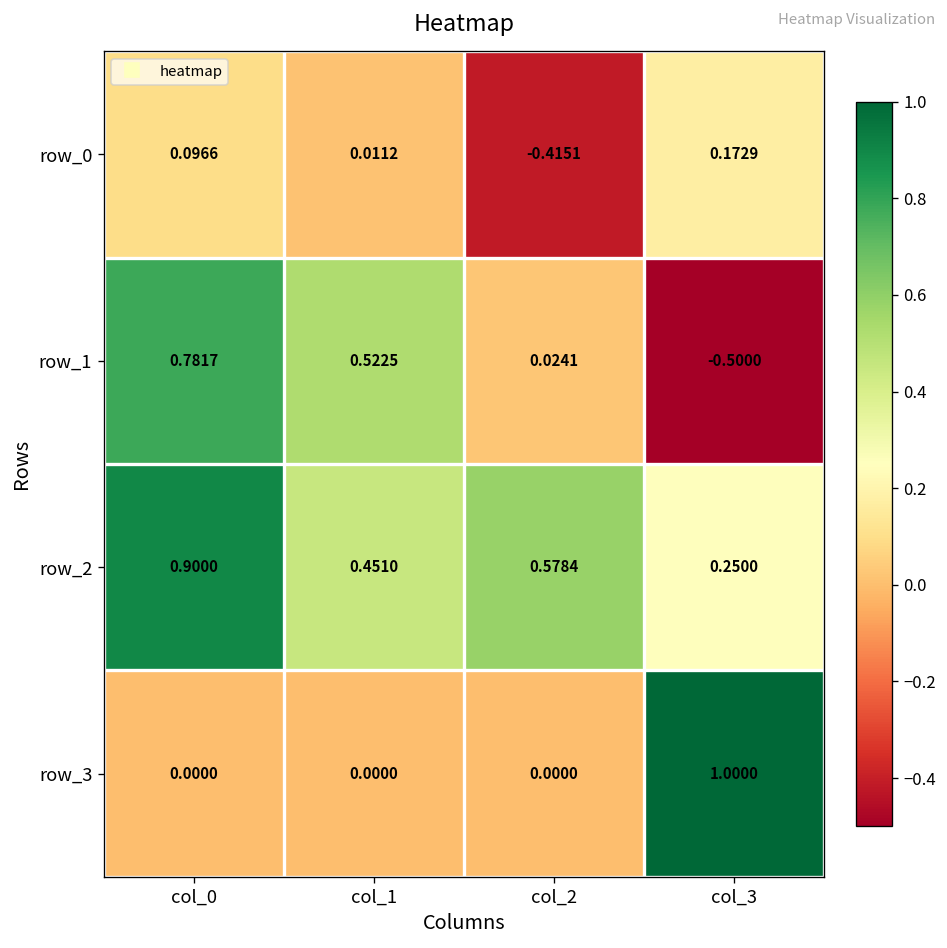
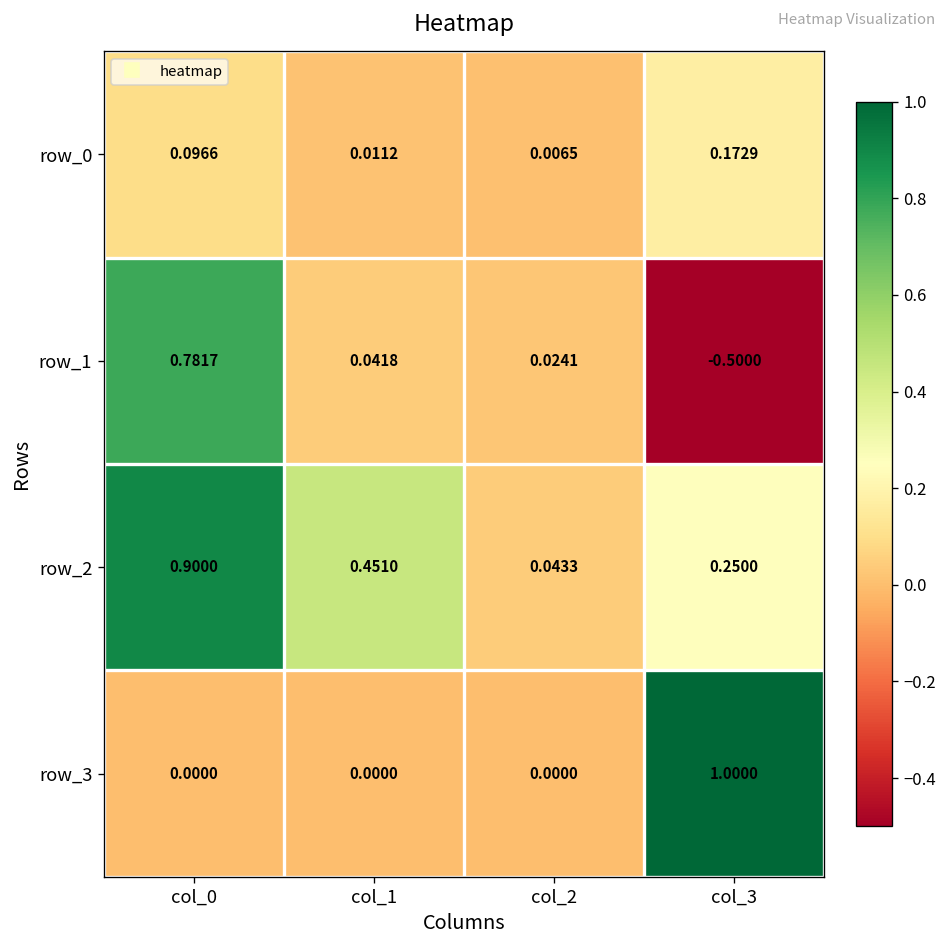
row_0, col_2: -0.4151 -> 0.0065
row_1, col_1: 0.5225 -> 0.0418
row_2, col_2: 0.5784 -> 0.0433
